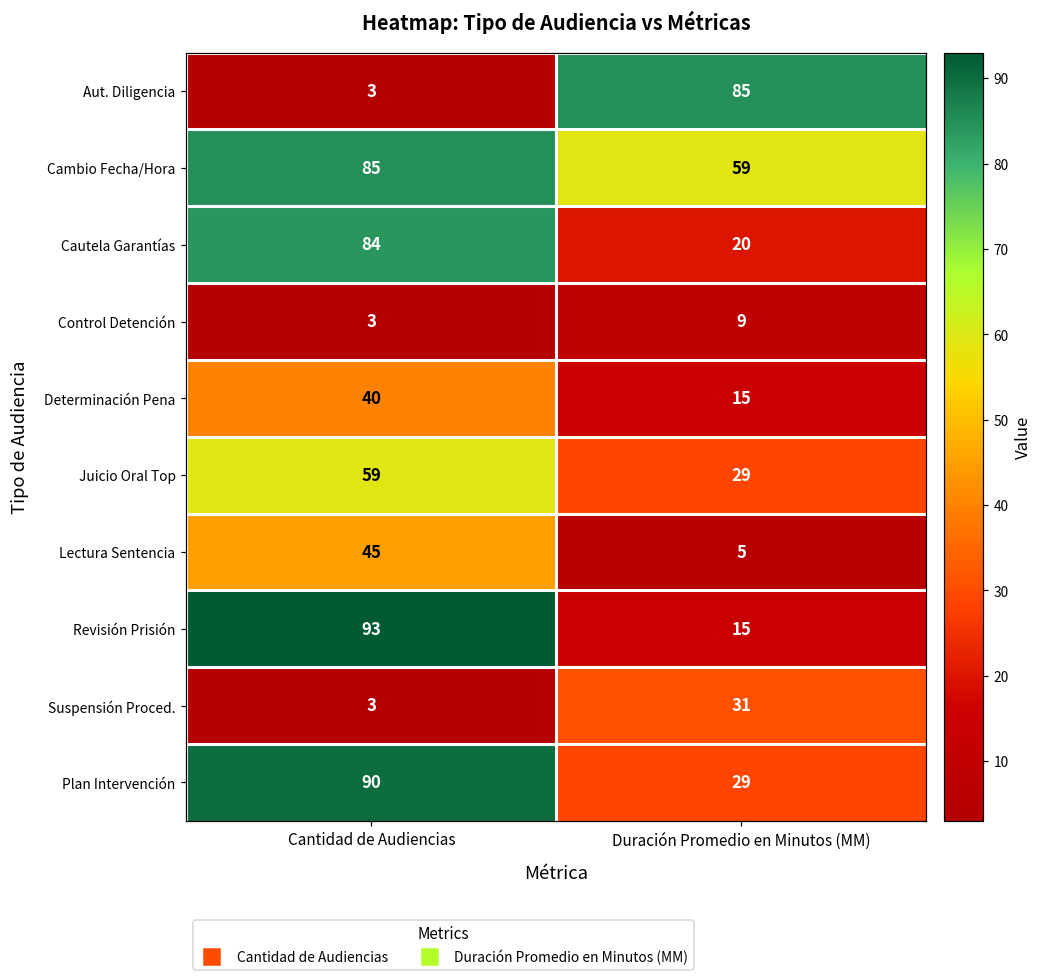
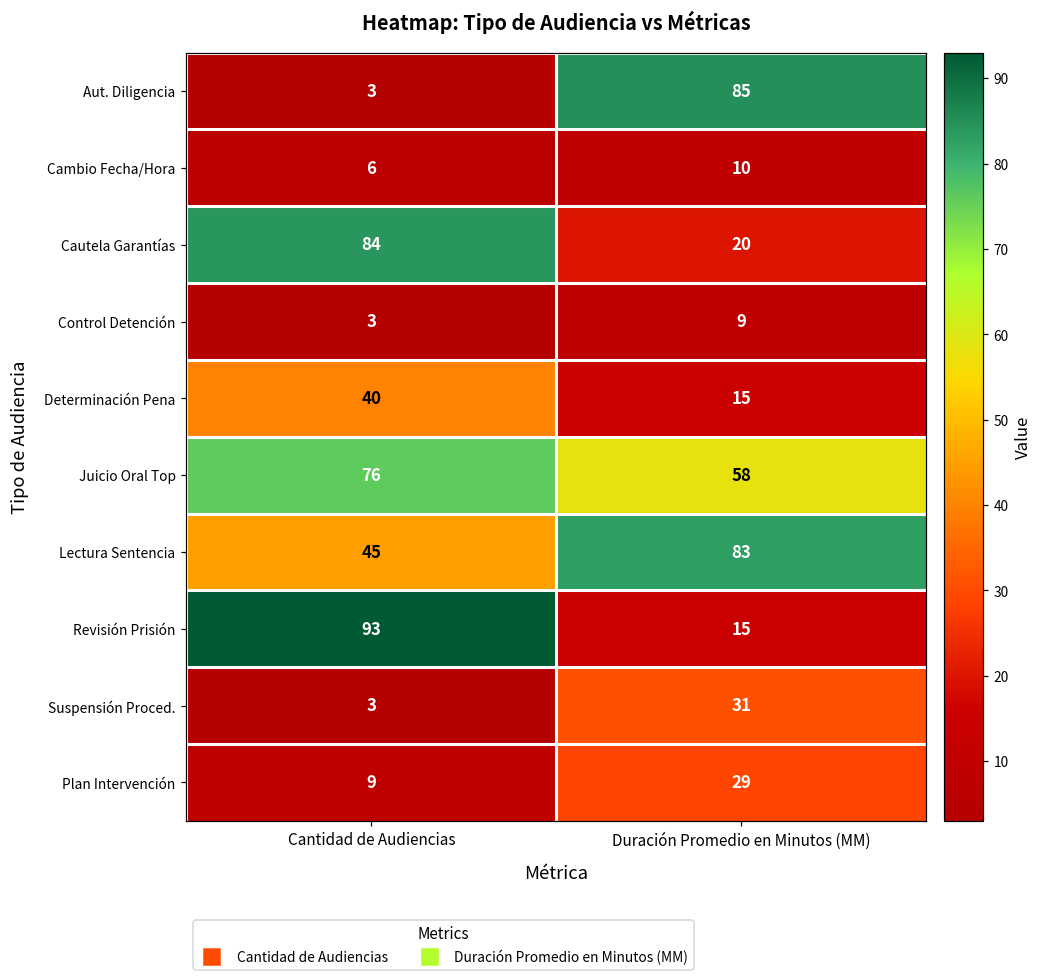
Cambio Fecha/Hora, Cantidad de Audiencias: 85 -> 6
Cambio Fecha/Hora, Duración Promedio en Minutos (MM): 59 -> 10
Juicio Oral Top, Cantidad de Audiencias: 59 -> 76
Juicio Oral Top, Duración Promedio en Minutos (MM): 29 -> 58
Lectura Sentencia, Duración Promedio en Minutos (MM): 5 -> 83
Plan Intervención, Cantidad de Audiencias: 90 -> 9
